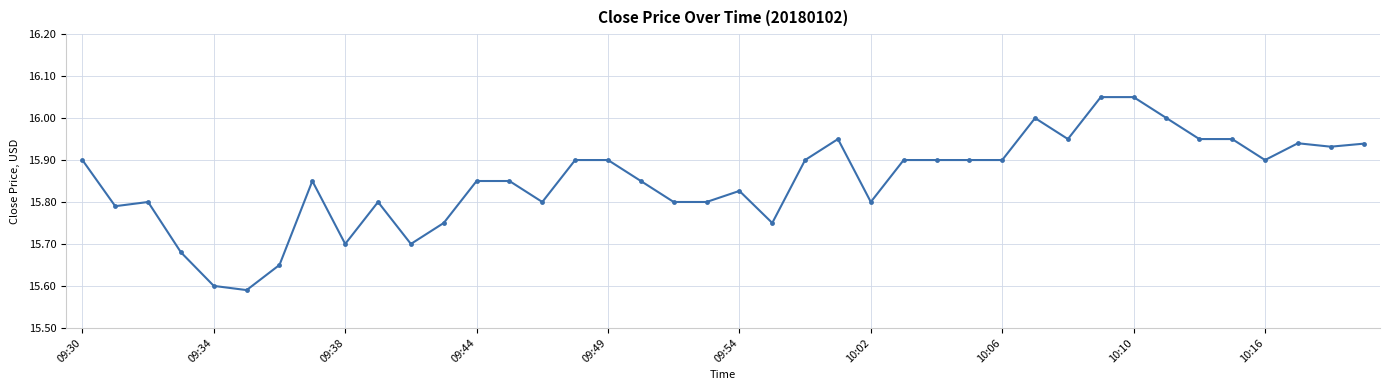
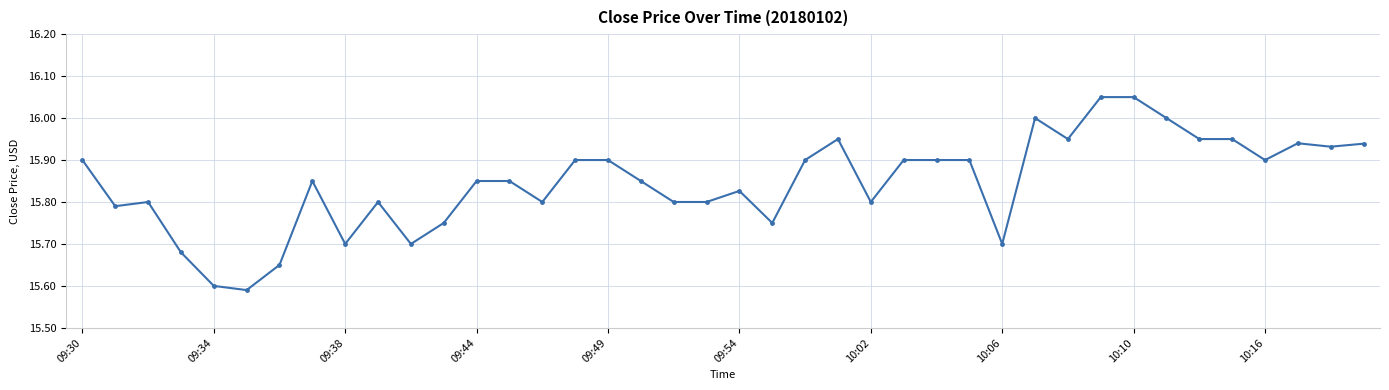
10:06: 15.9 -> 15.7
